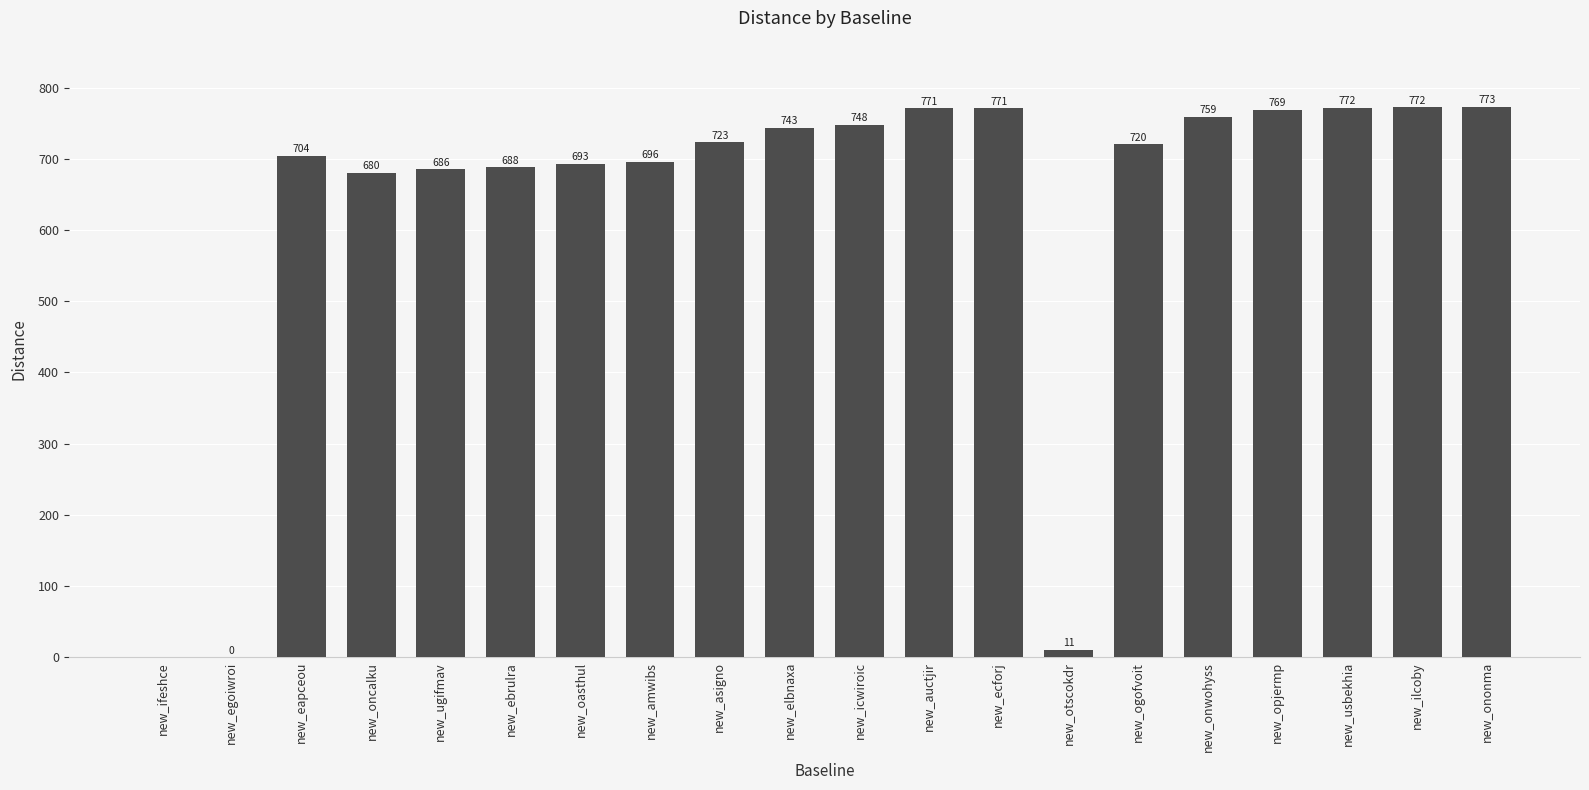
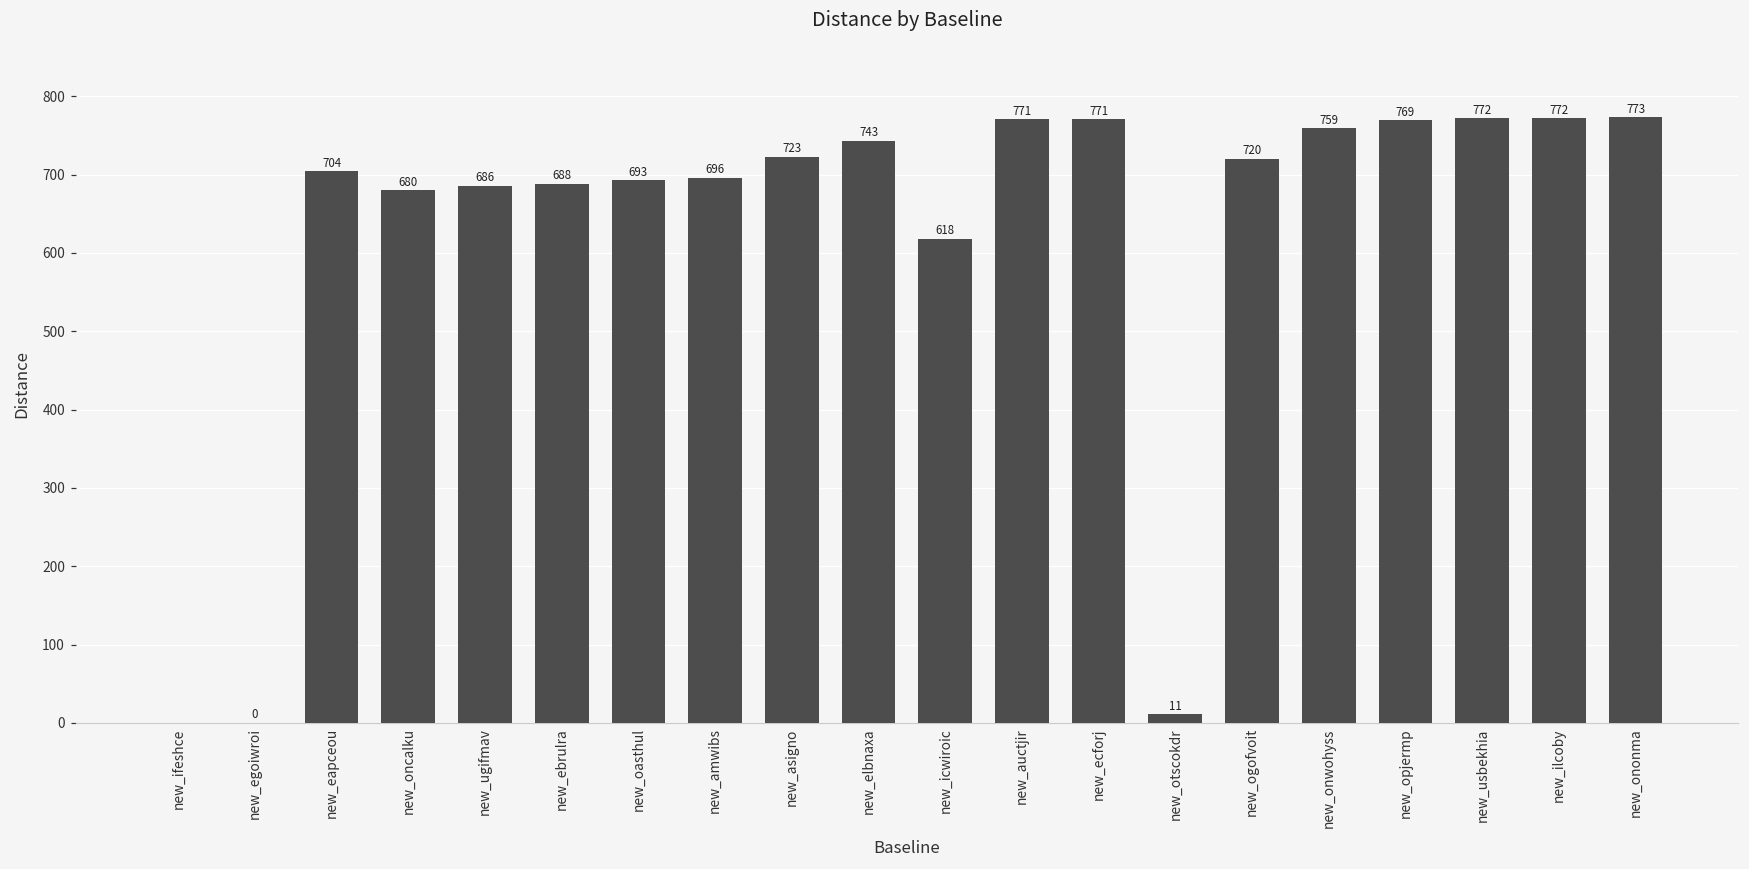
new_icwiroic: 748 -> 618
